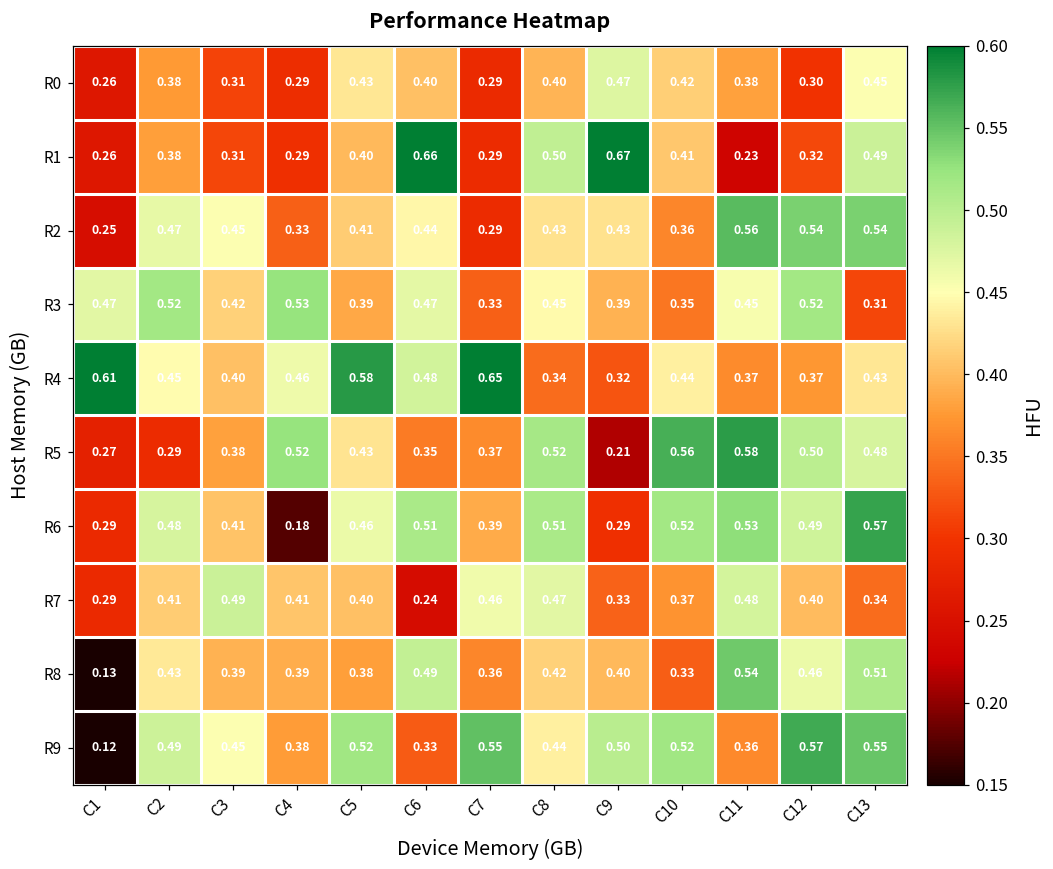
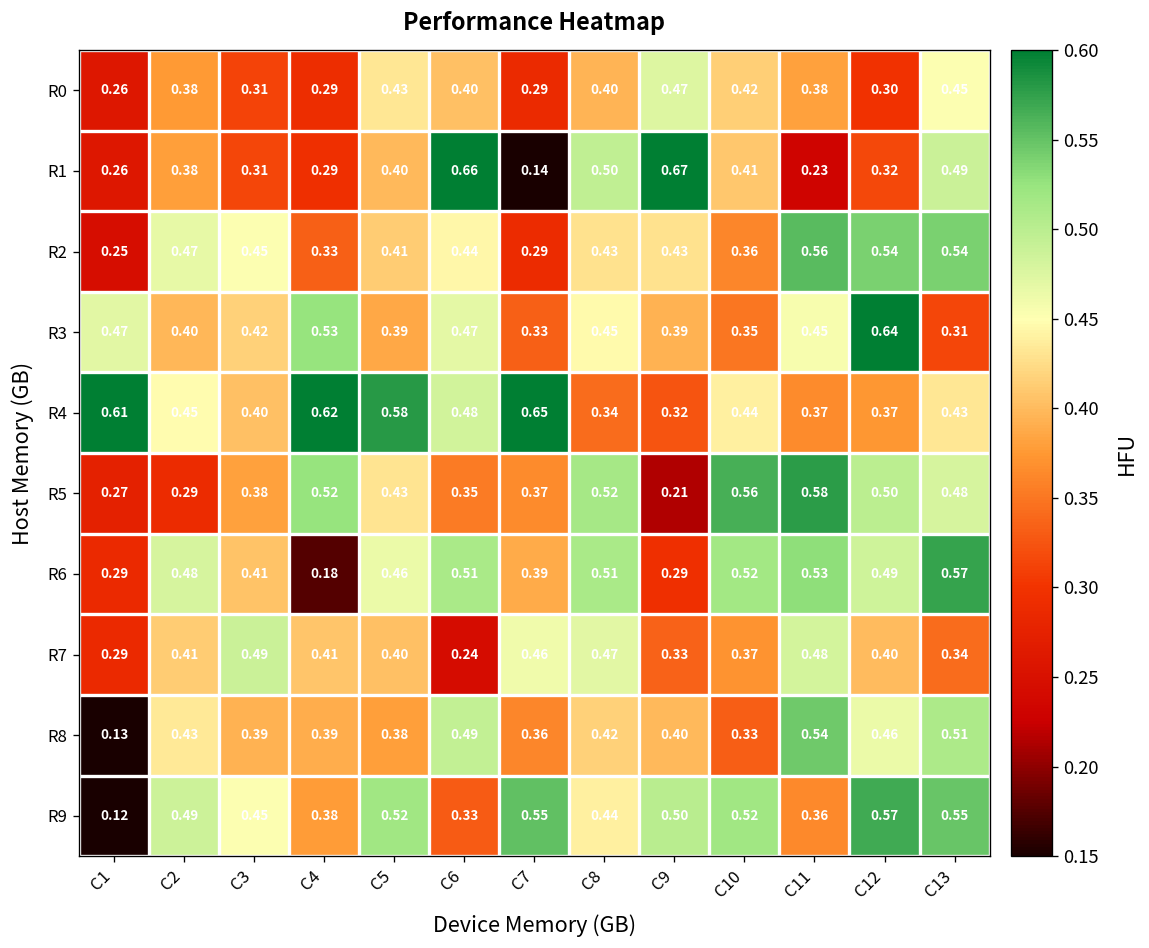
R1, C7: 0.29 -> 0.14
R3, C2: 0.52 -> 0.40
R3, C12: 0.52 -> 0.64
R4, C4: 0.46 -> 0.62
